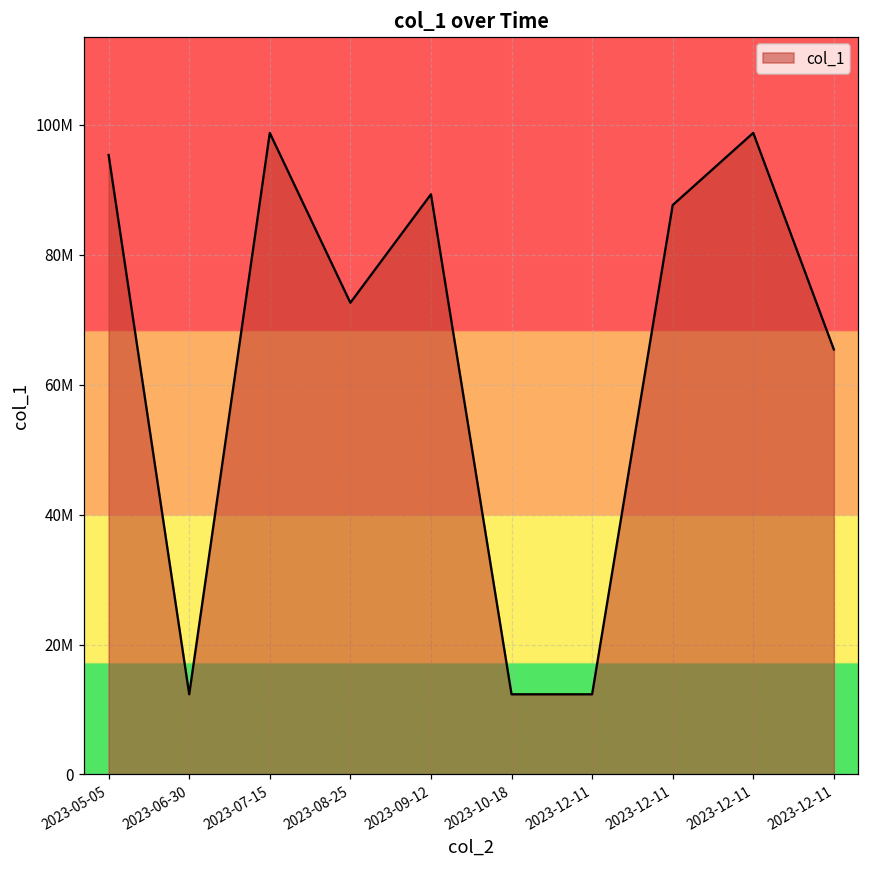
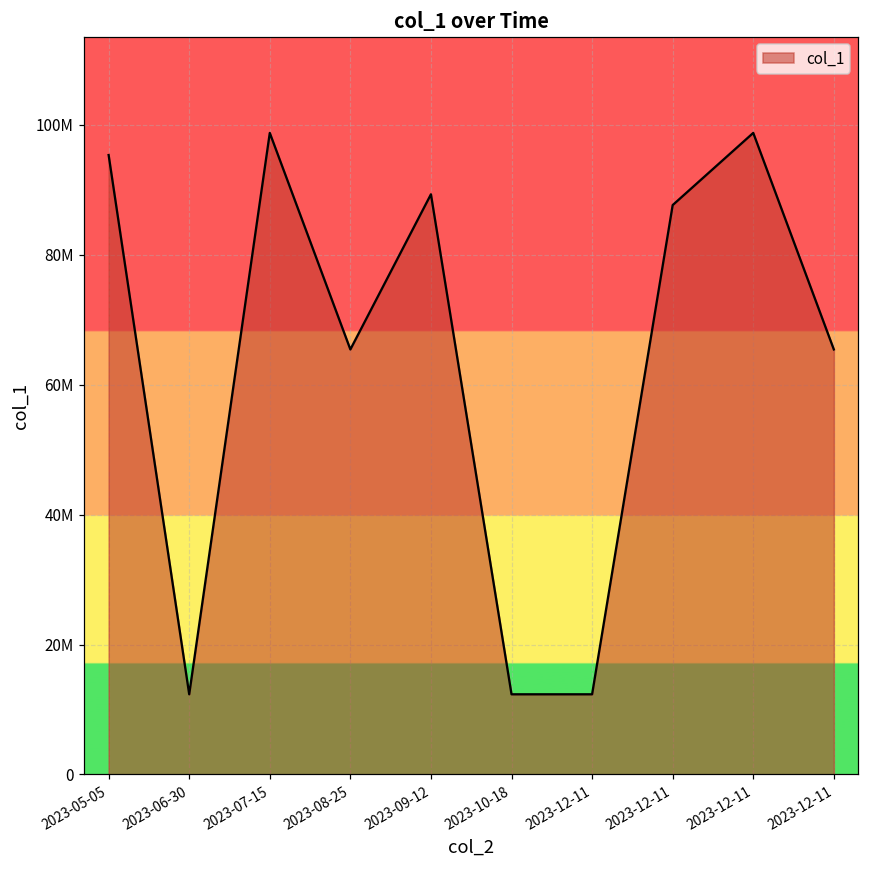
2023-08-25: 73000000 -> 65000000
